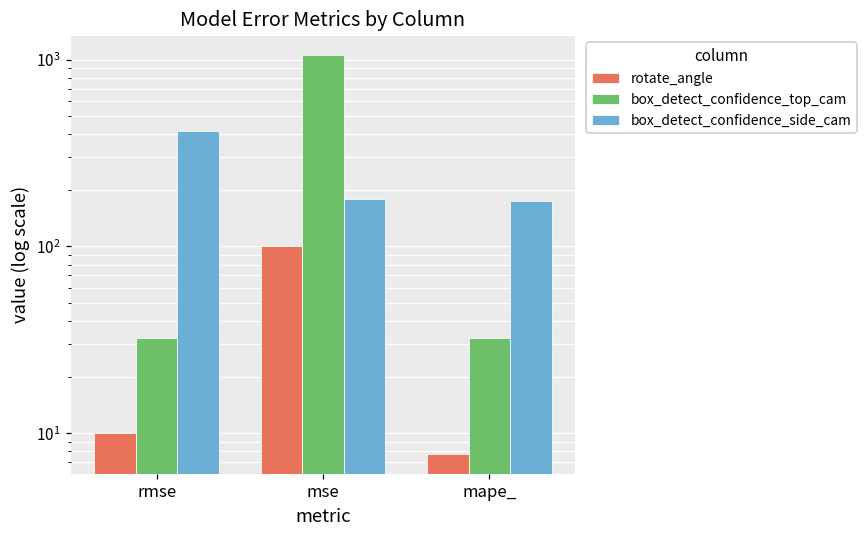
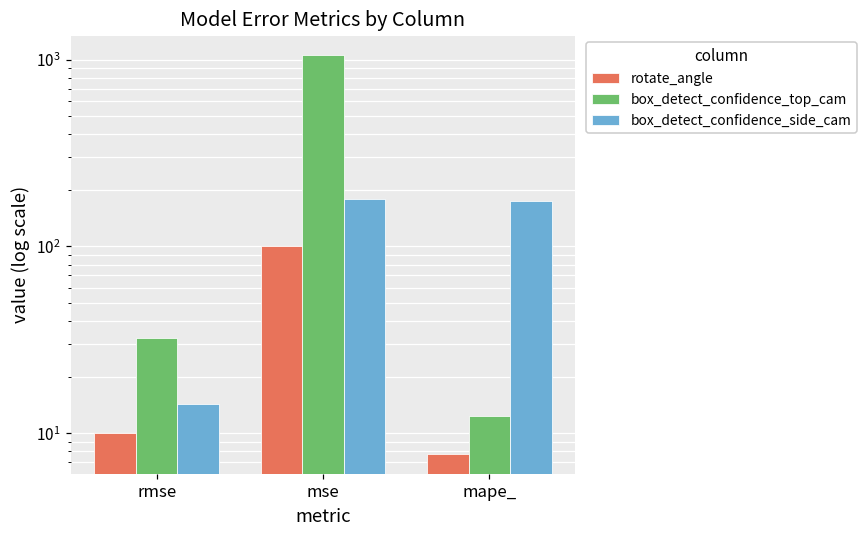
box_detect_confidence_side_cam, rmse: 410 -> 14
box_detect_confidence_top_cam, mape_: 32 -> 12
